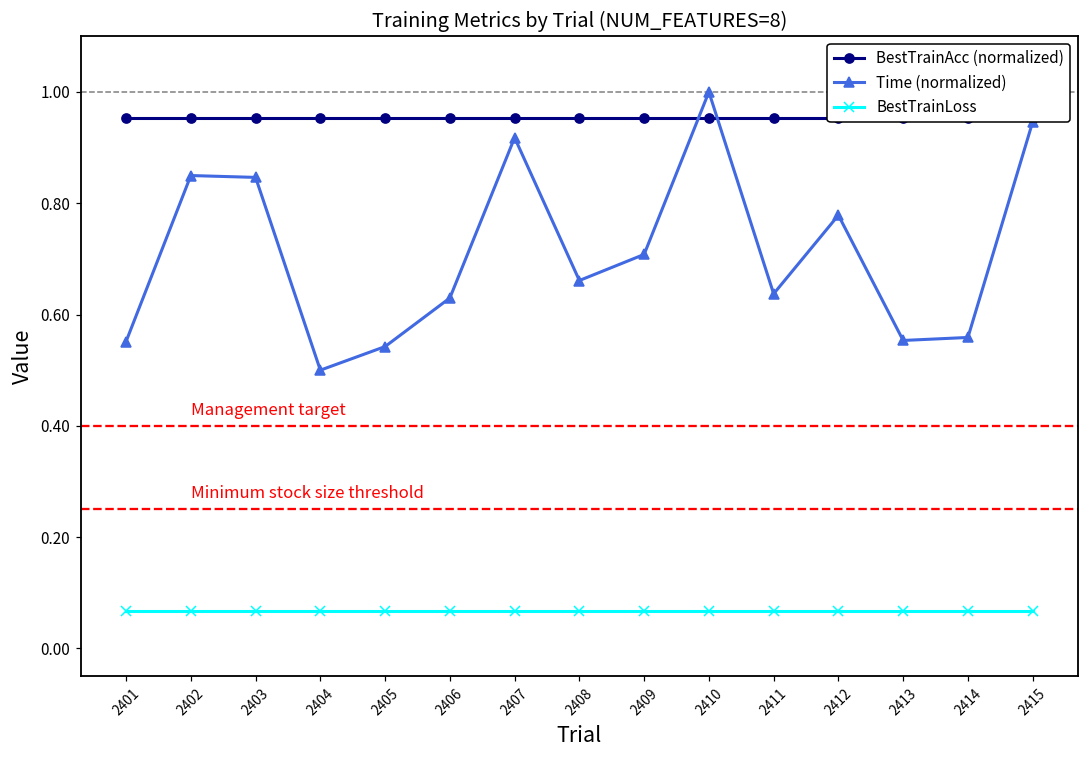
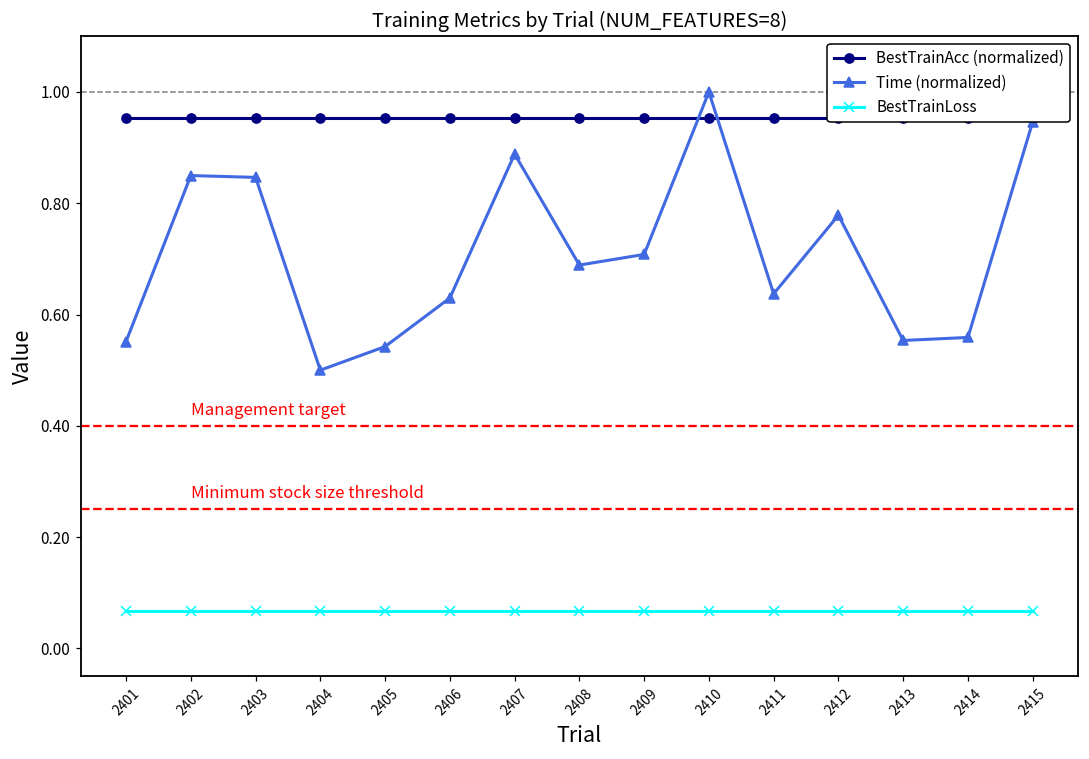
Time (normalized), 2407: 0.92 -> 0.89
Time (normalized), 2408: 0.66 -> 0.69
